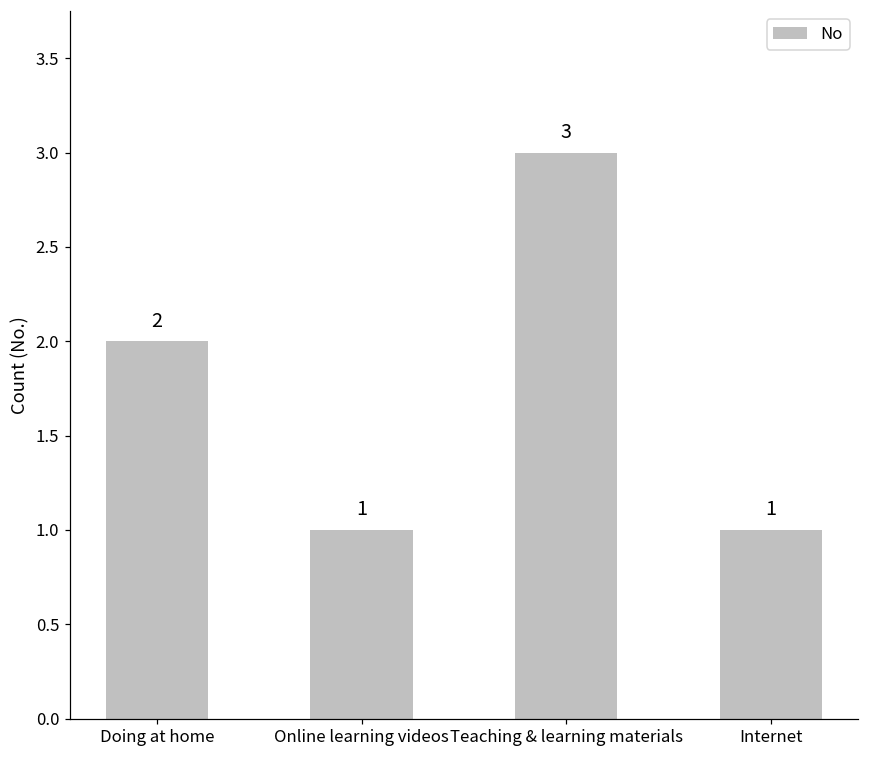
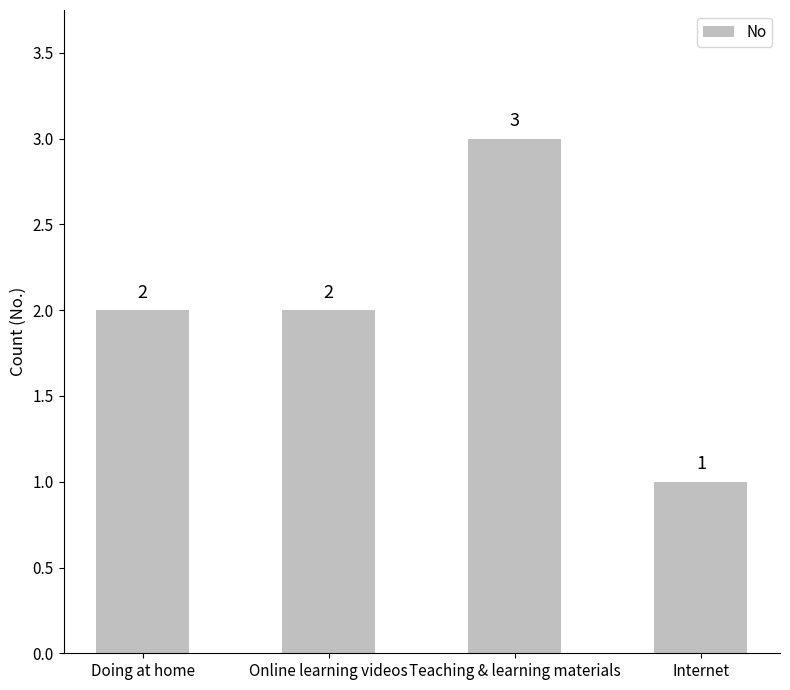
Online learning videos: 1 -> 2
